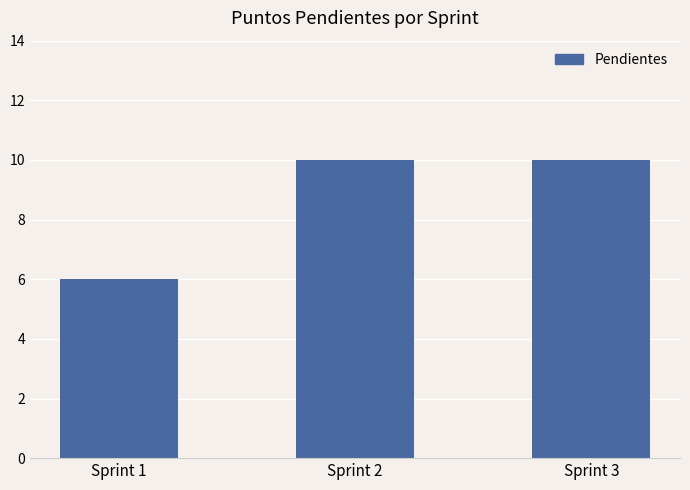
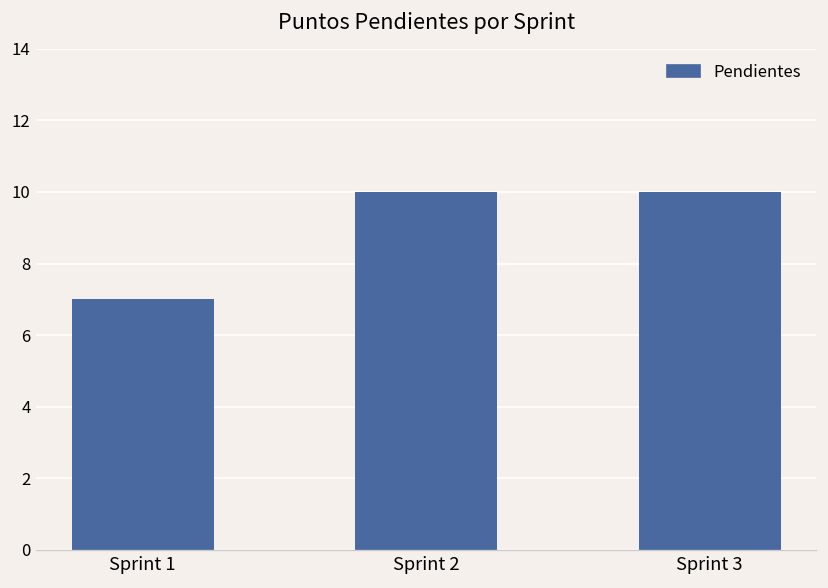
Sprint 1: 6 -> 7
